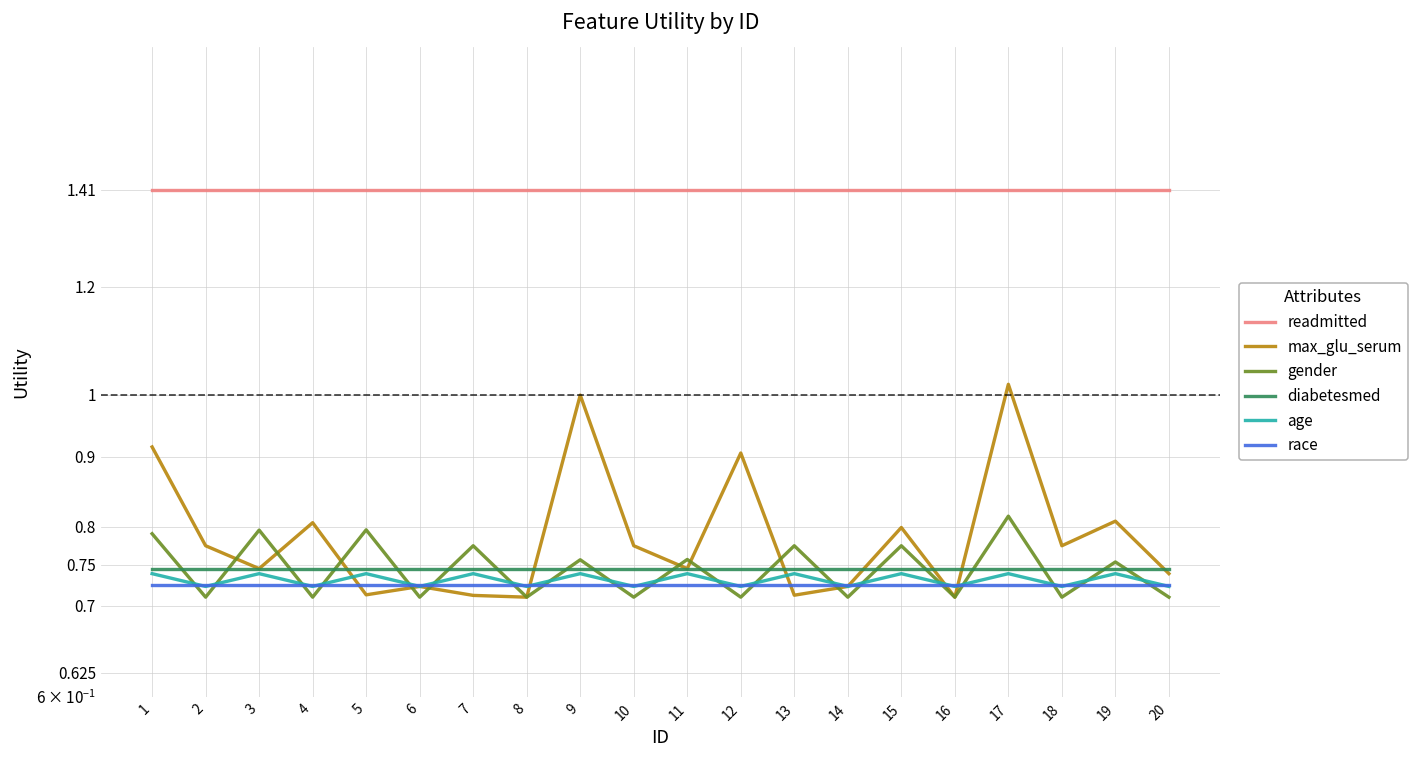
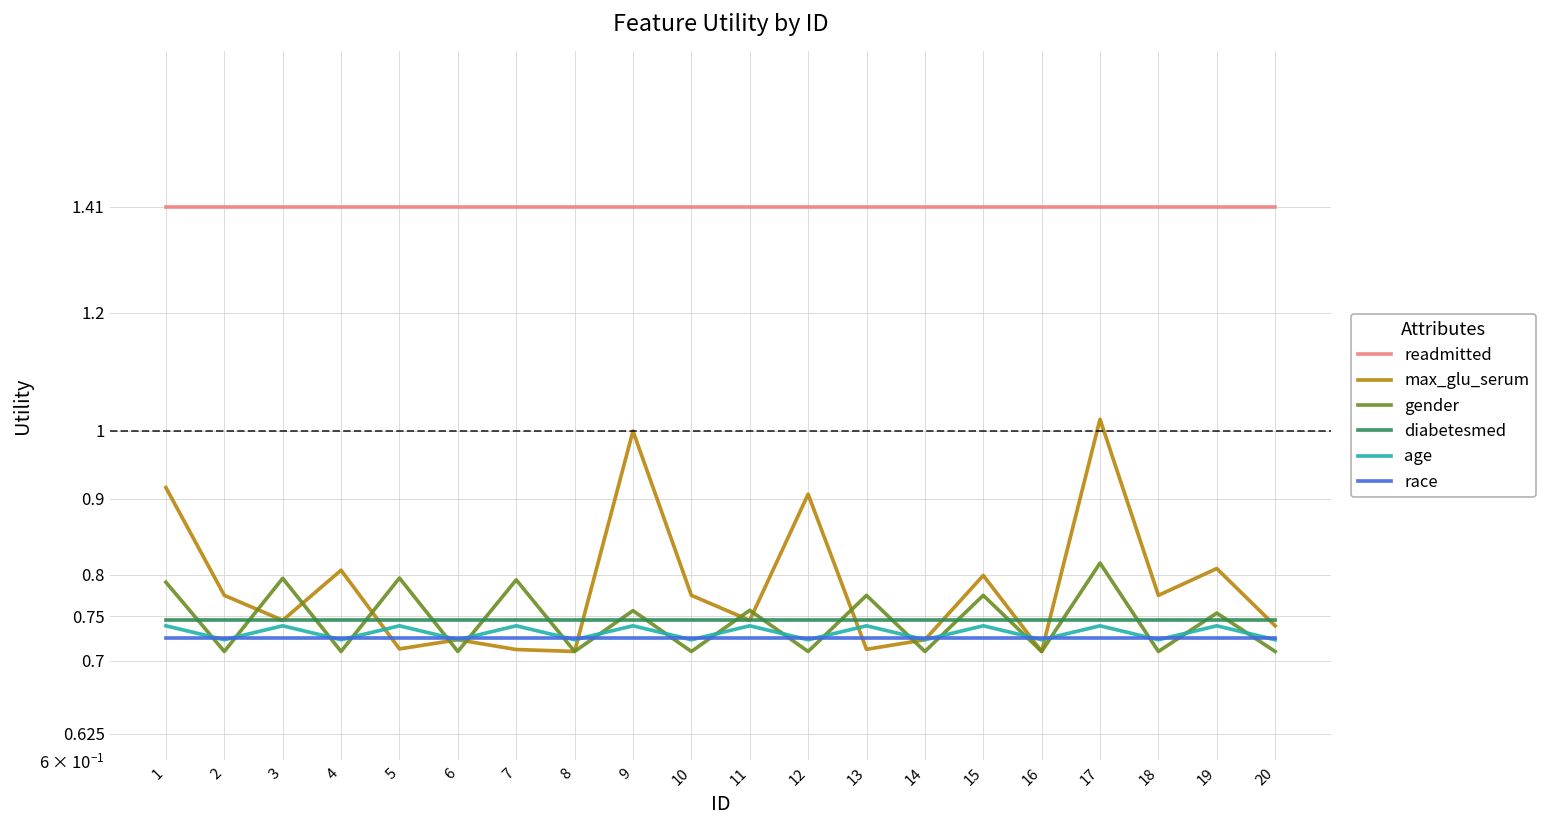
gender, 7: 0.77 -> 0.79
